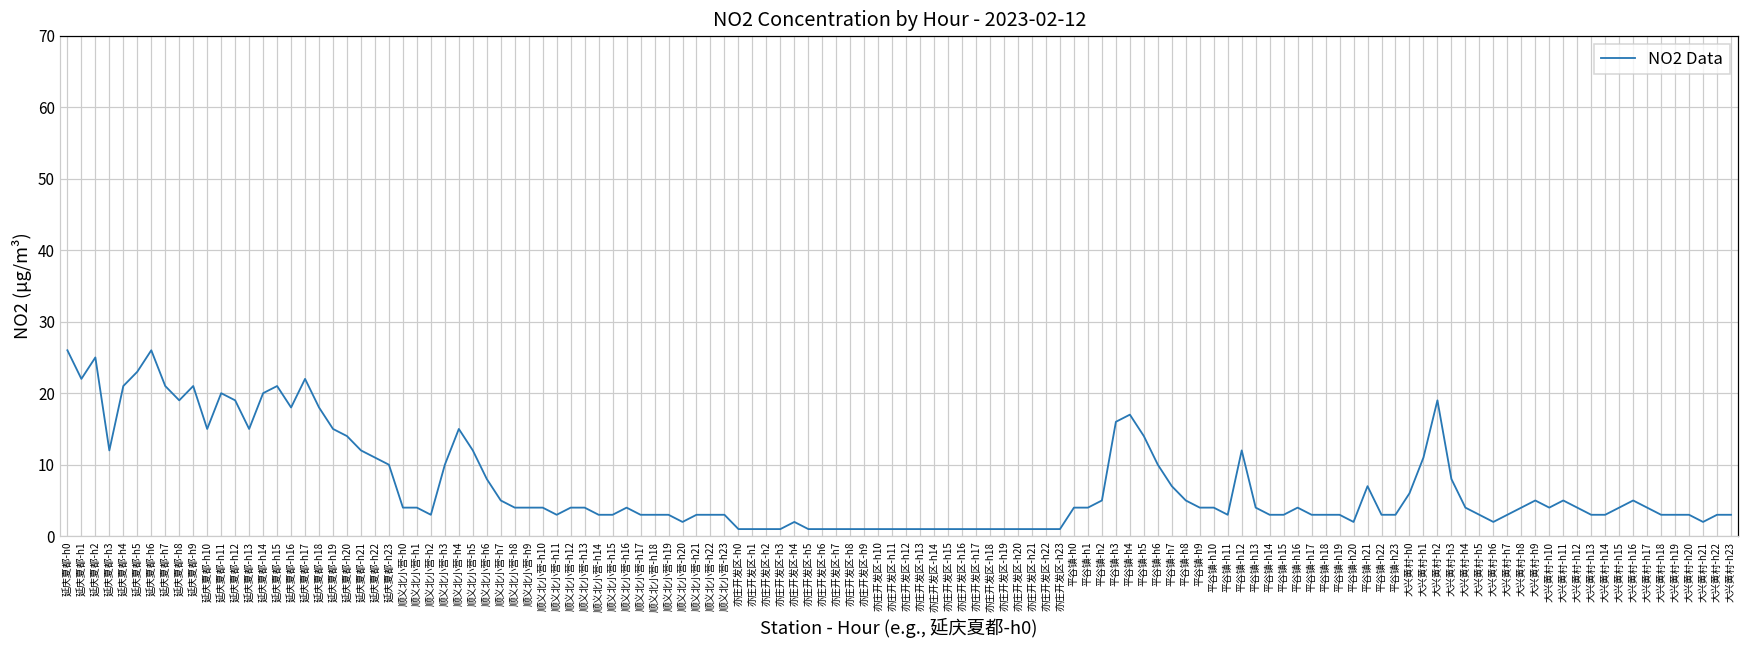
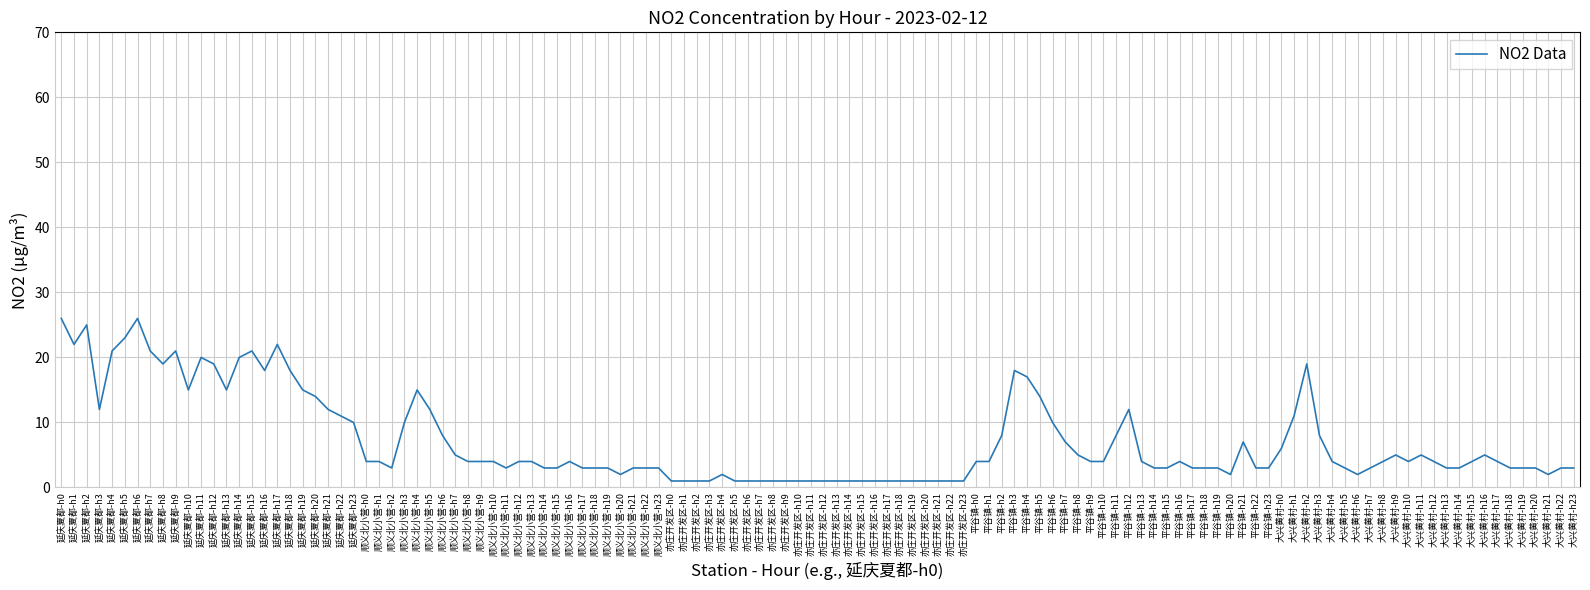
平谷镇-h2: 5 -> 8
平谷镇-h3: 16 -> 18
平谷镇-h11: 3 -> 8
